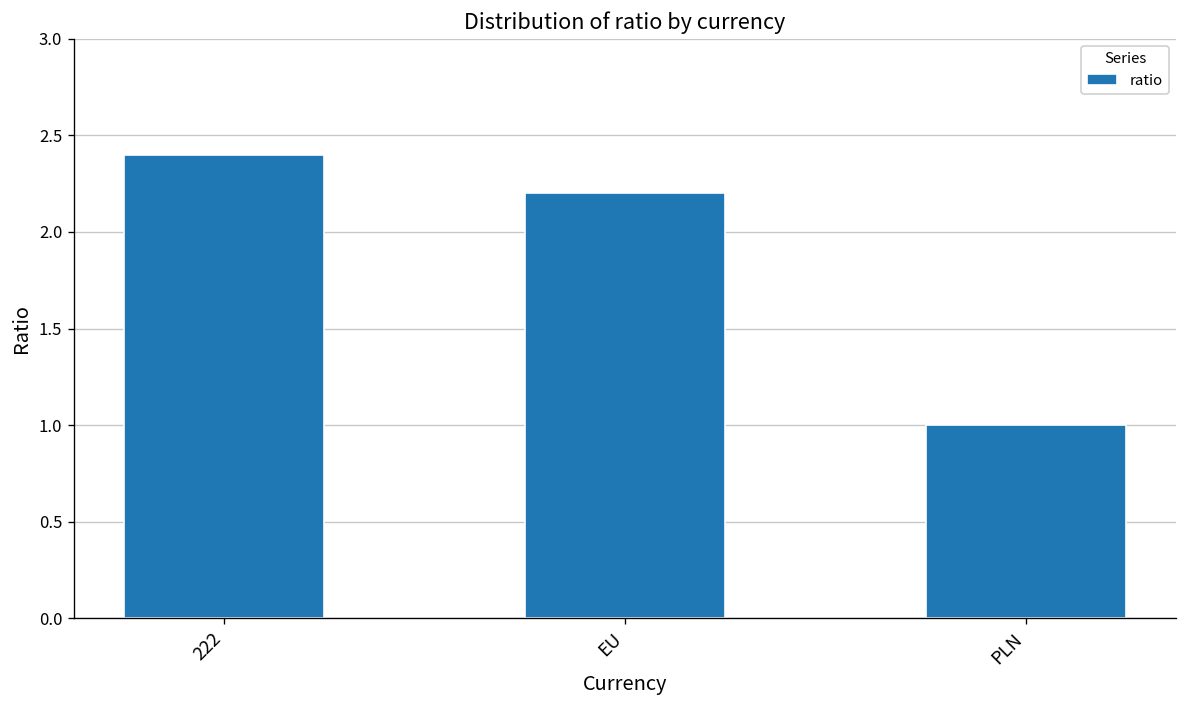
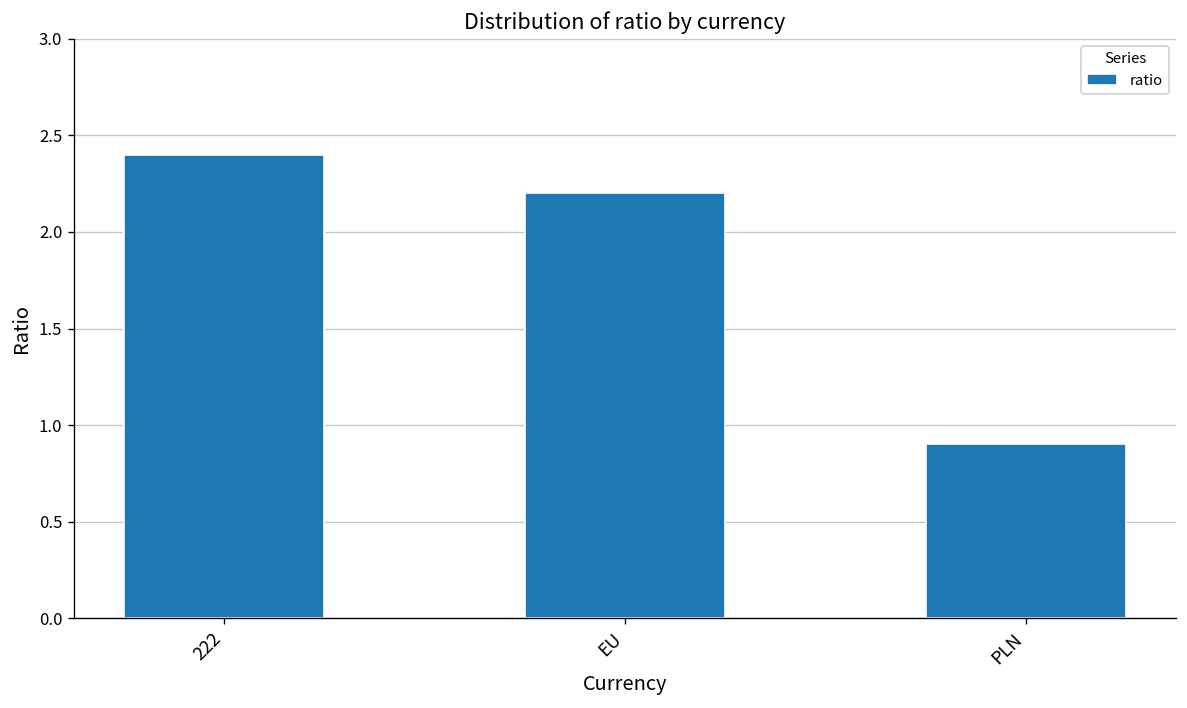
PLN: 1.0 -> 0.9
